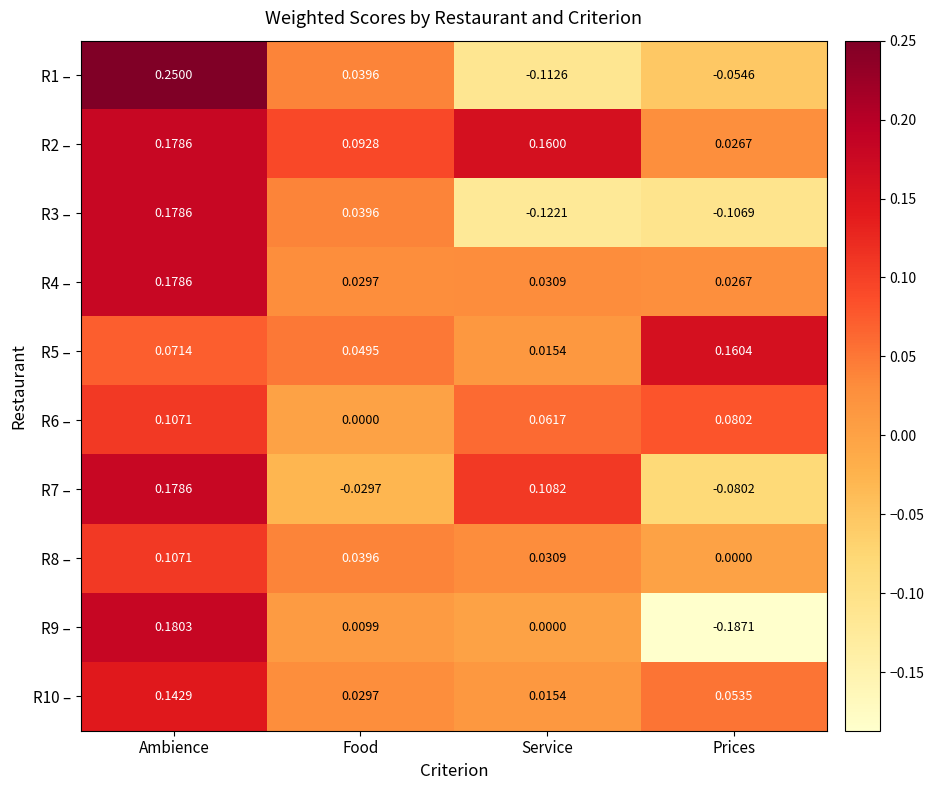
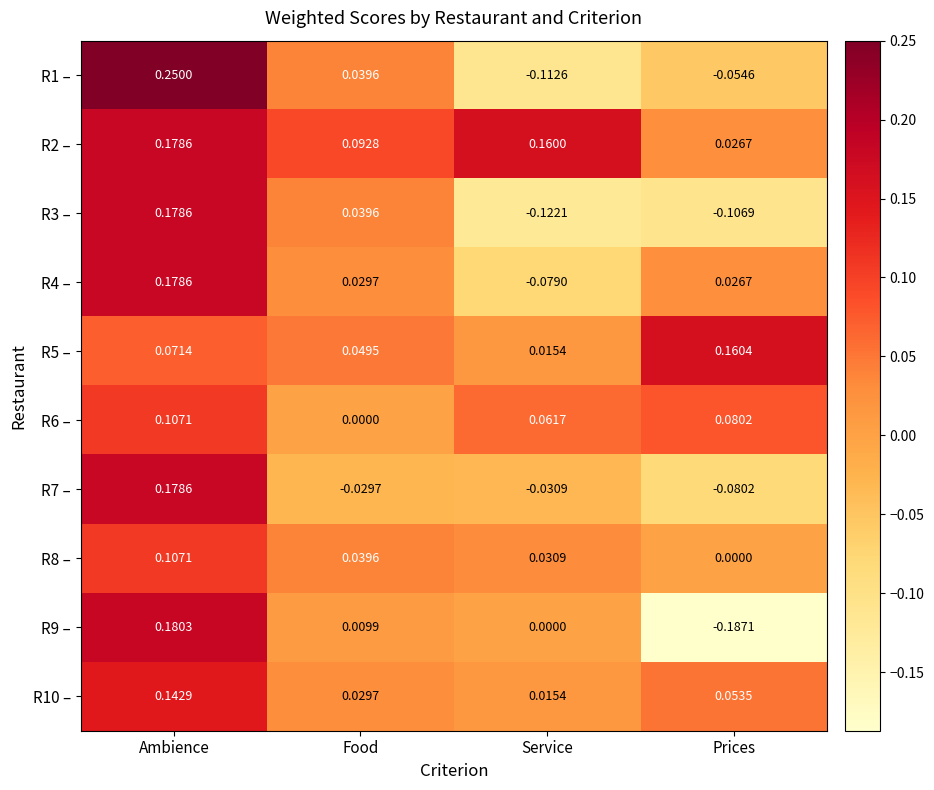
R4 –, Service: 0.0309 -> -0.0790
R7 –, Service: 0.1082 -> -0.0309
